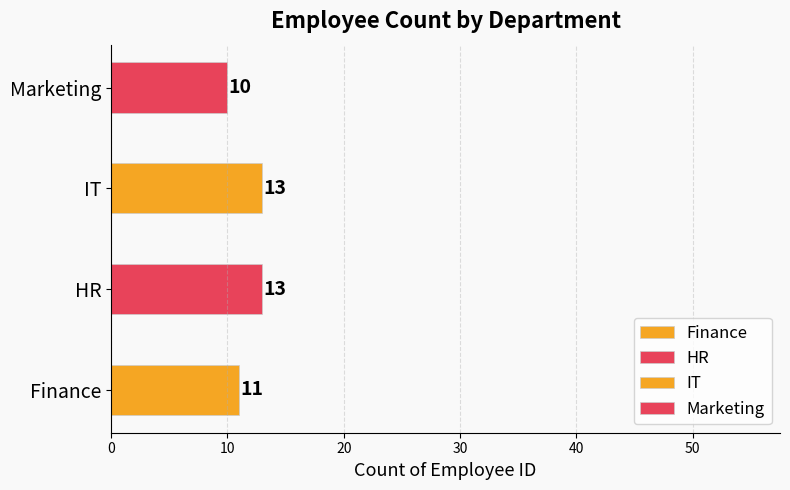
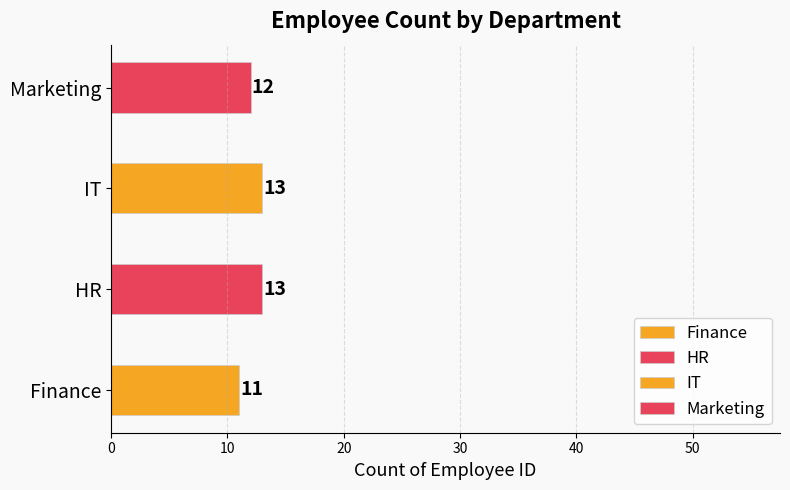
Marketing: 10 -> 12
